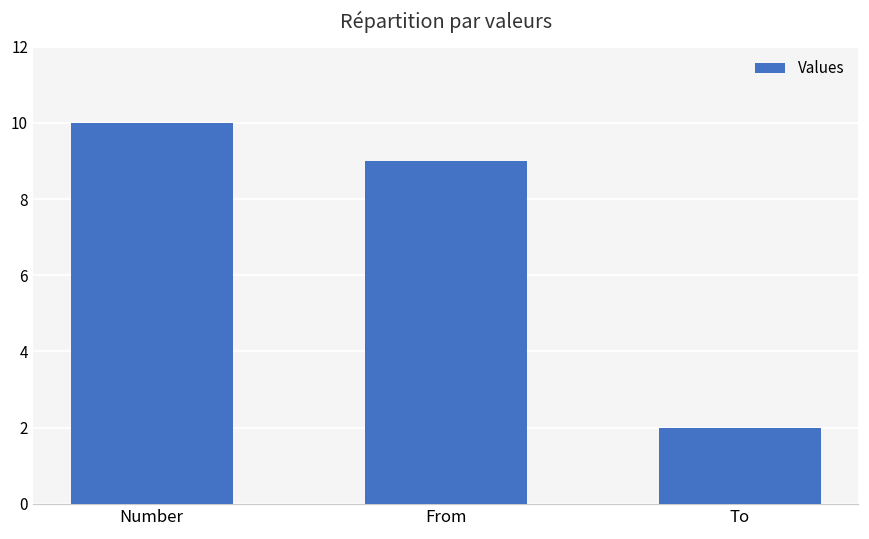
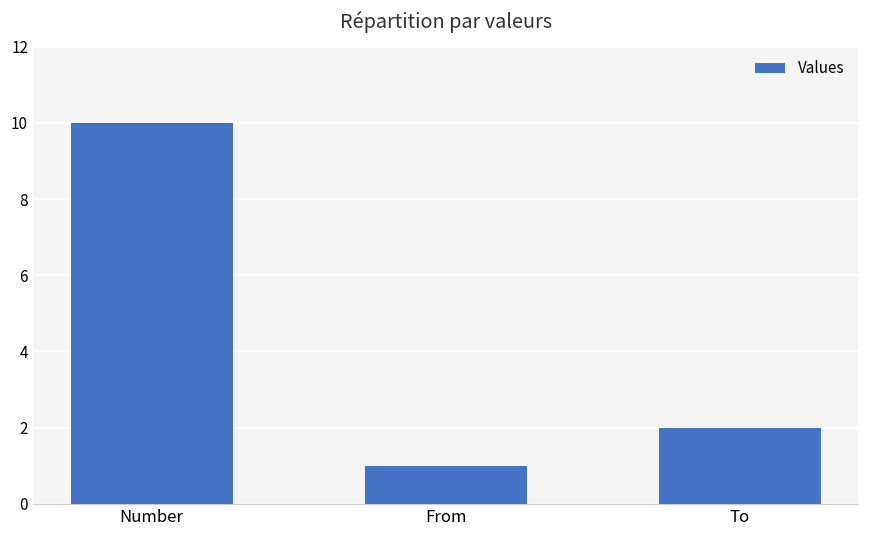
From: 9 -> 1
